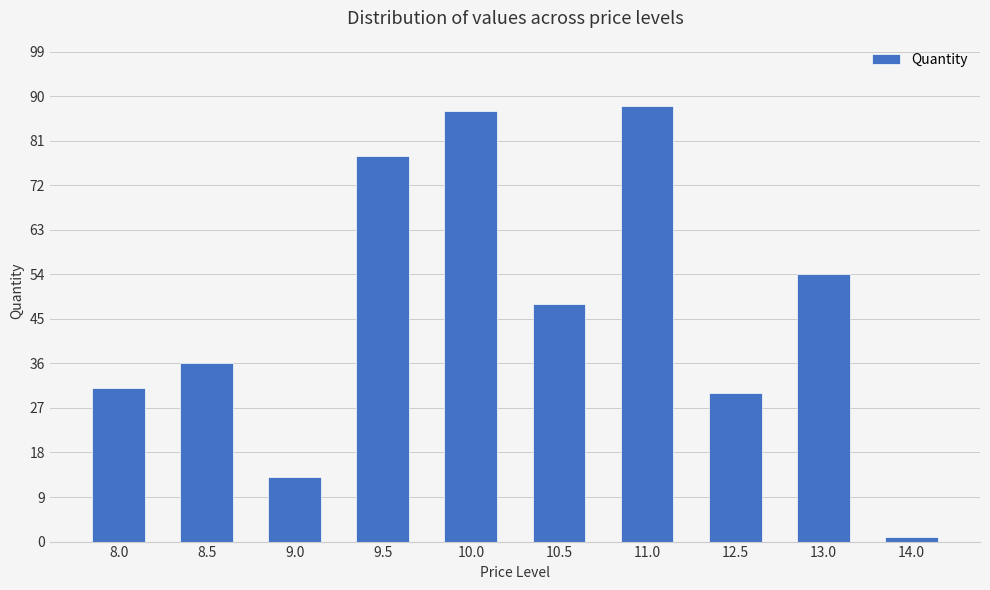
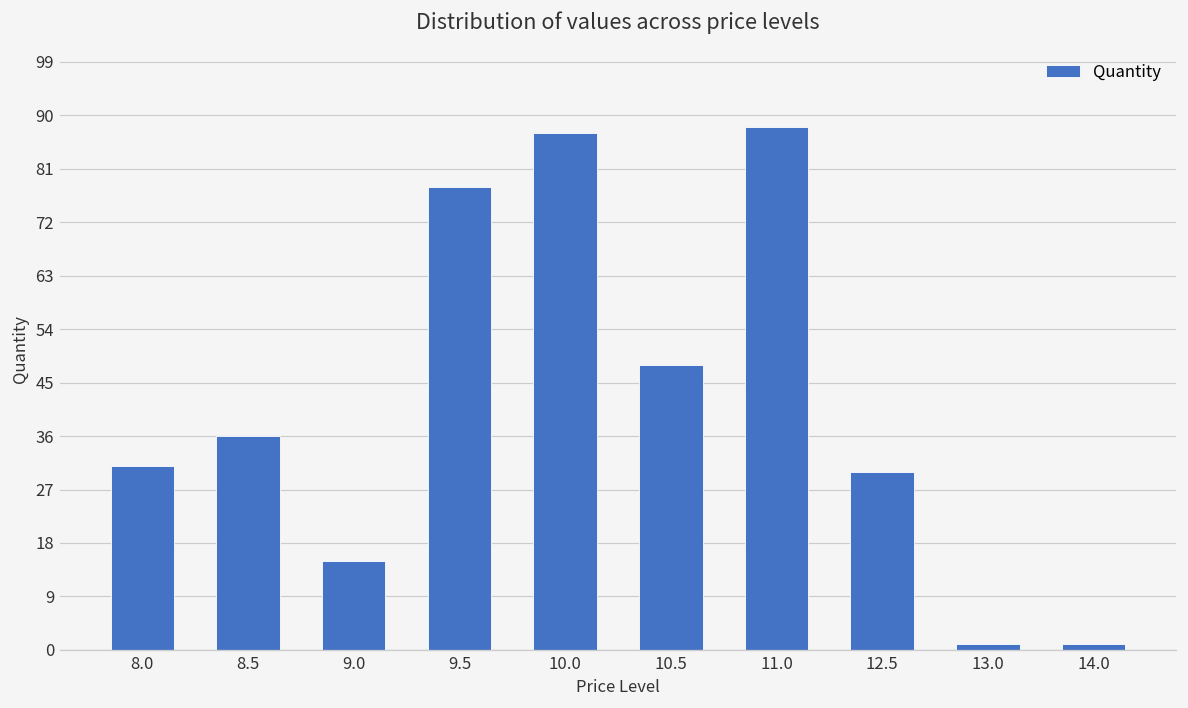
9.0: 13 -> 15
13.0: 54 -> 1
